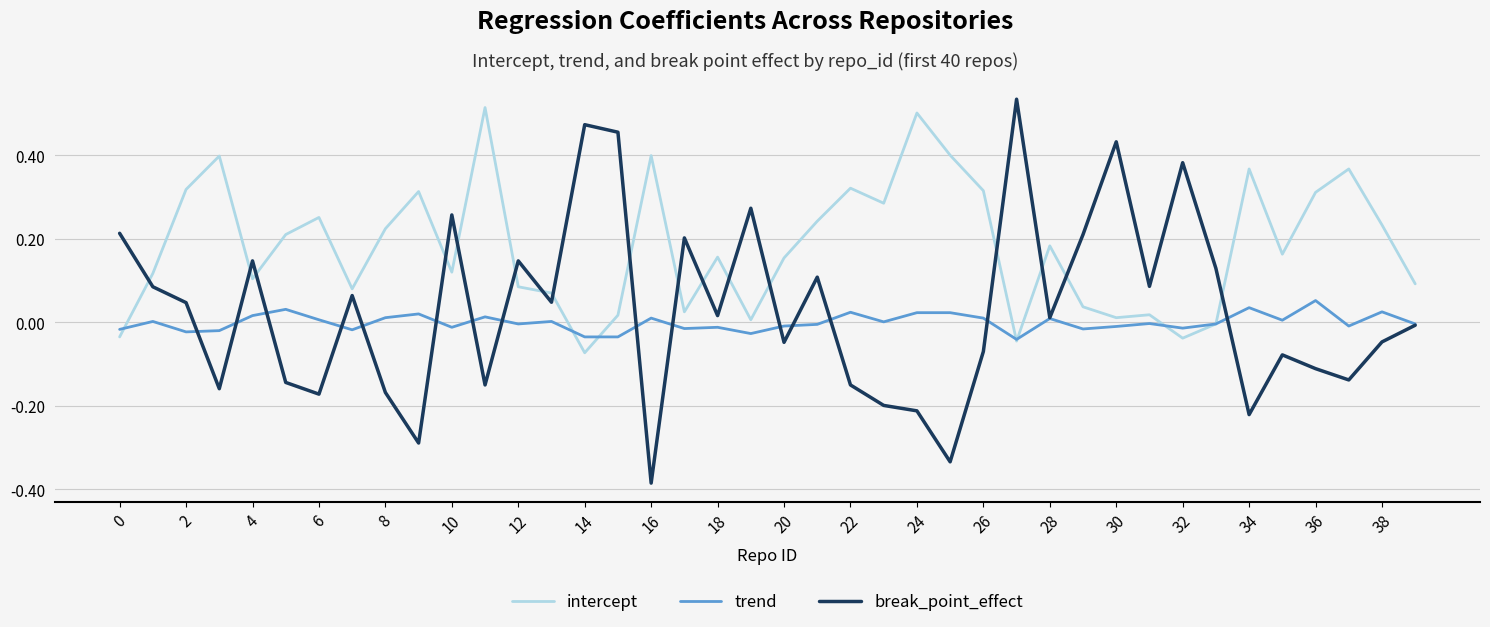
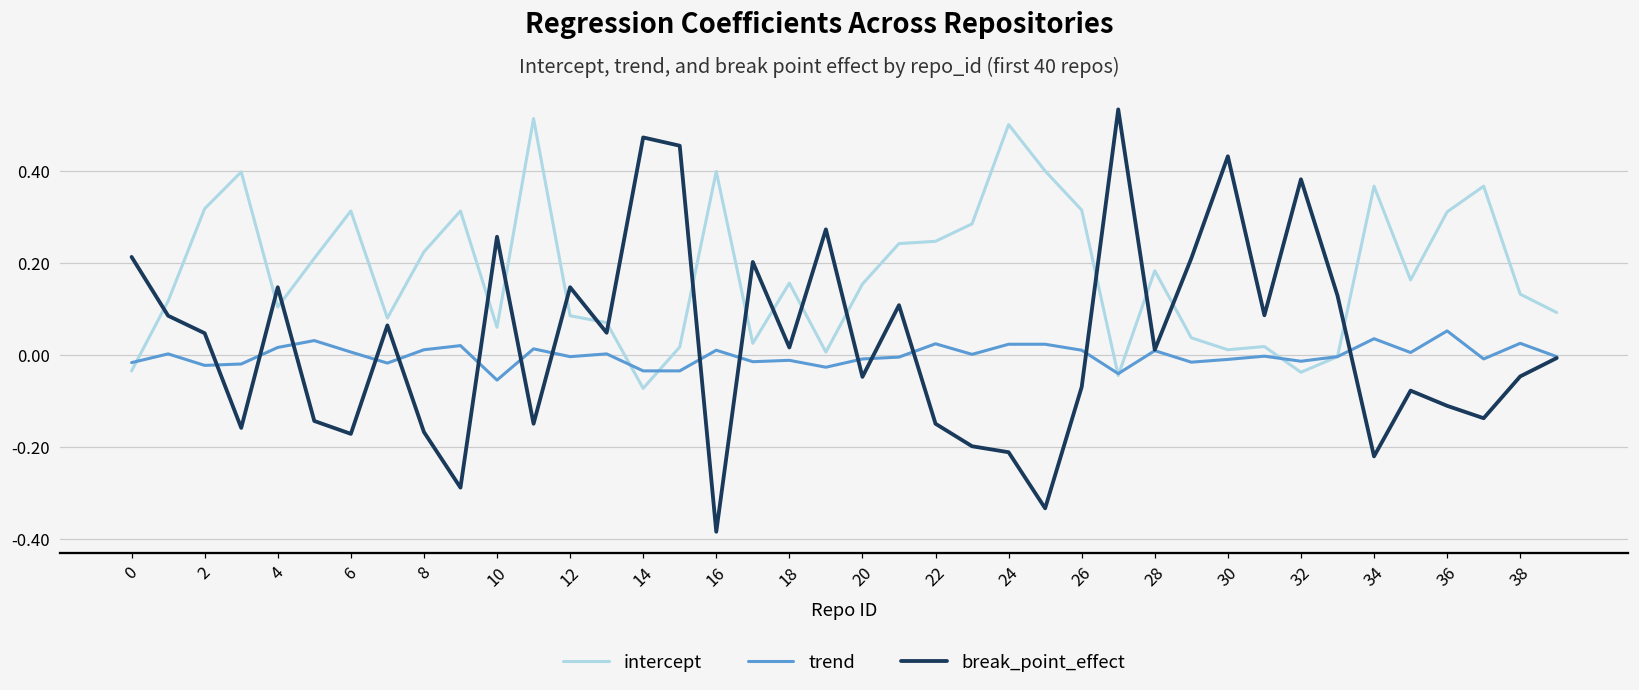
intercept, 6: 0.25 -> 0.31
intercept, 10: 0.12 -> 0.06
trend, 10: -0.01 -> -0.06
intercept, 22: 0.32 -> 0.25
intercept, 38: 0.23 -> 0.13
